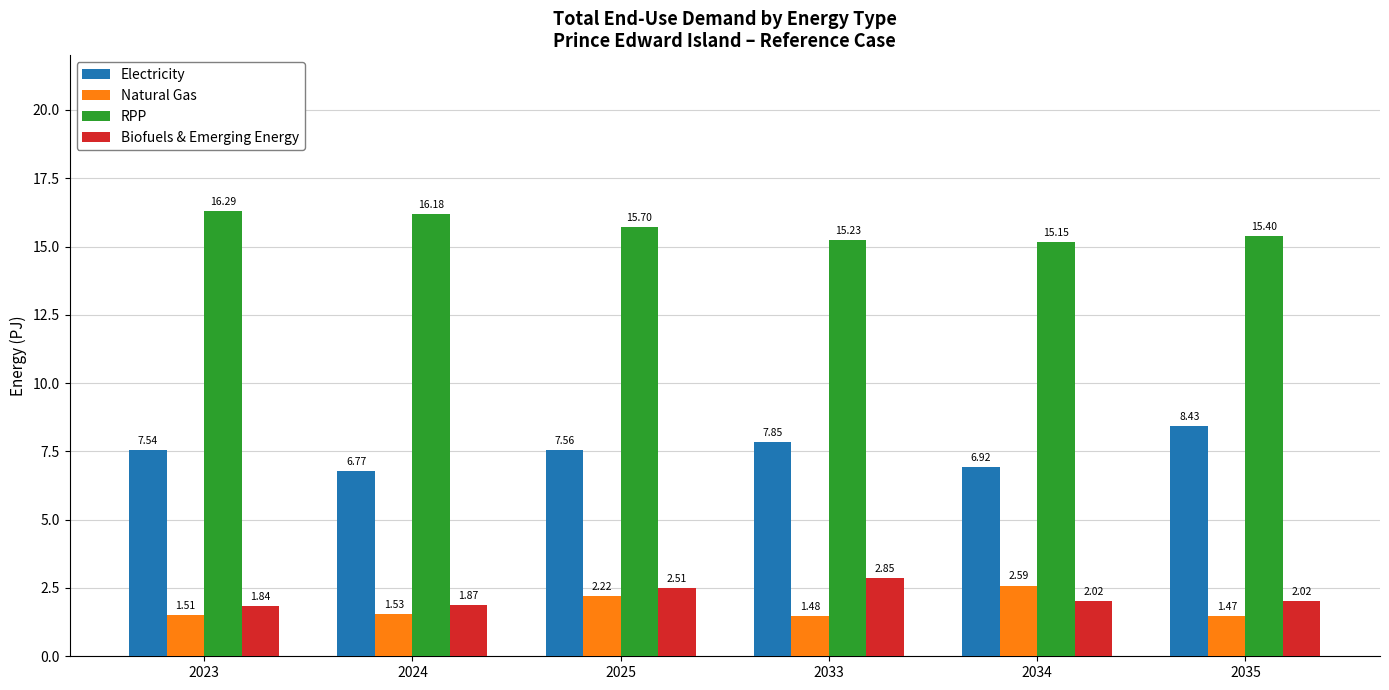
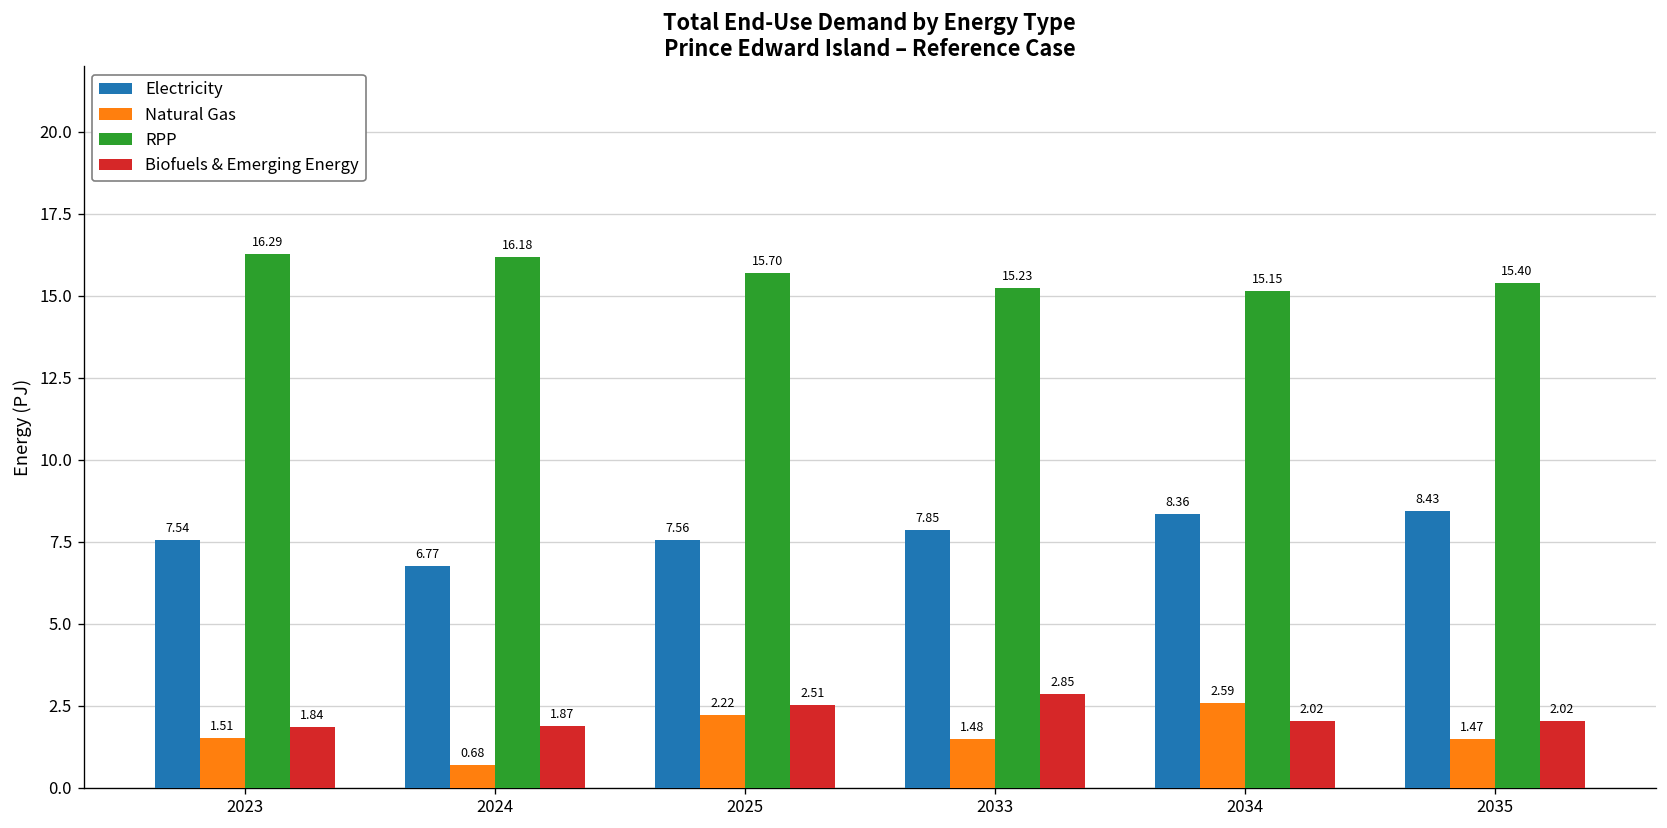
Natural Gas, 2024: 1.53 -> 0.68
Electricity, 2034: 6.92 -> 8.36
